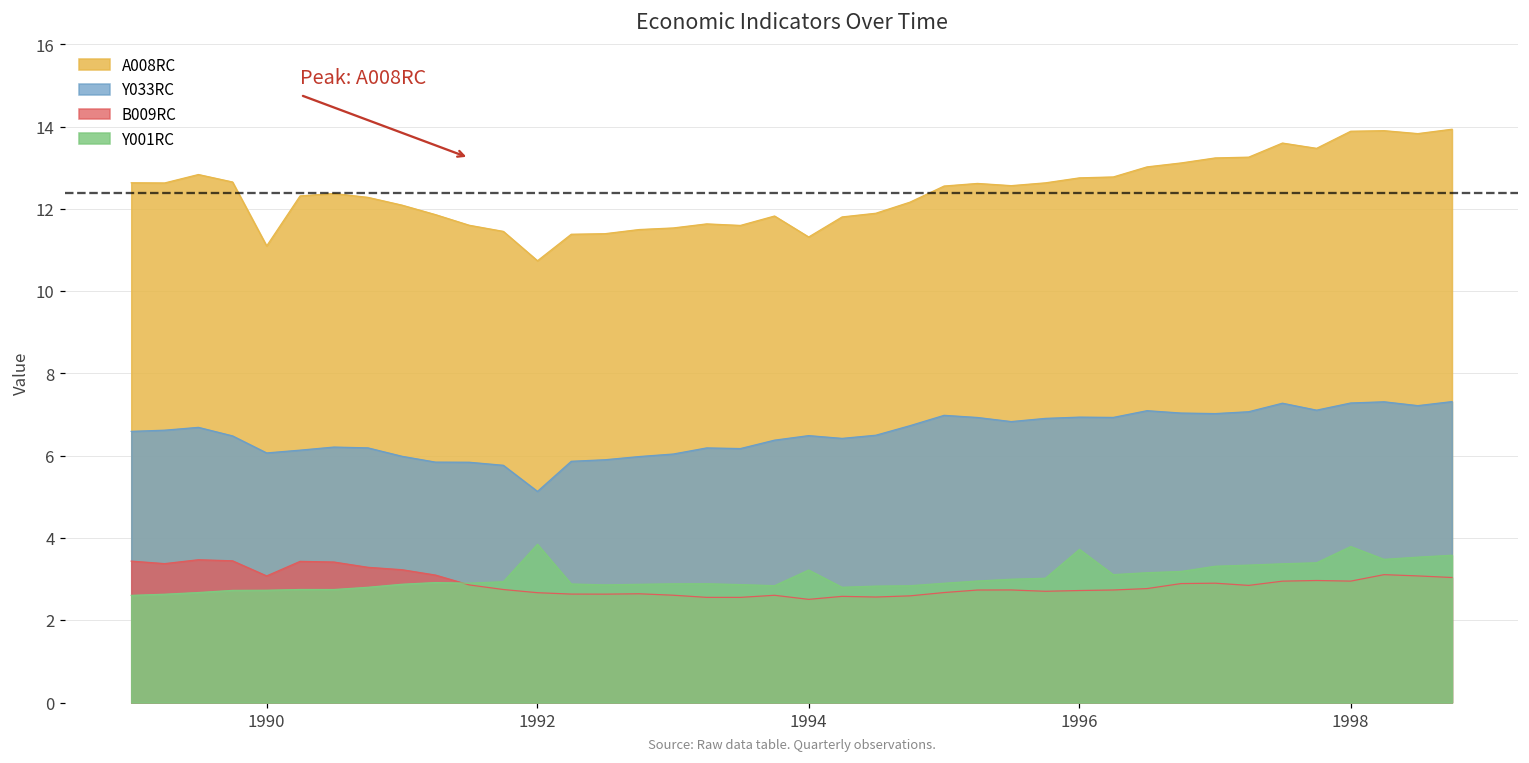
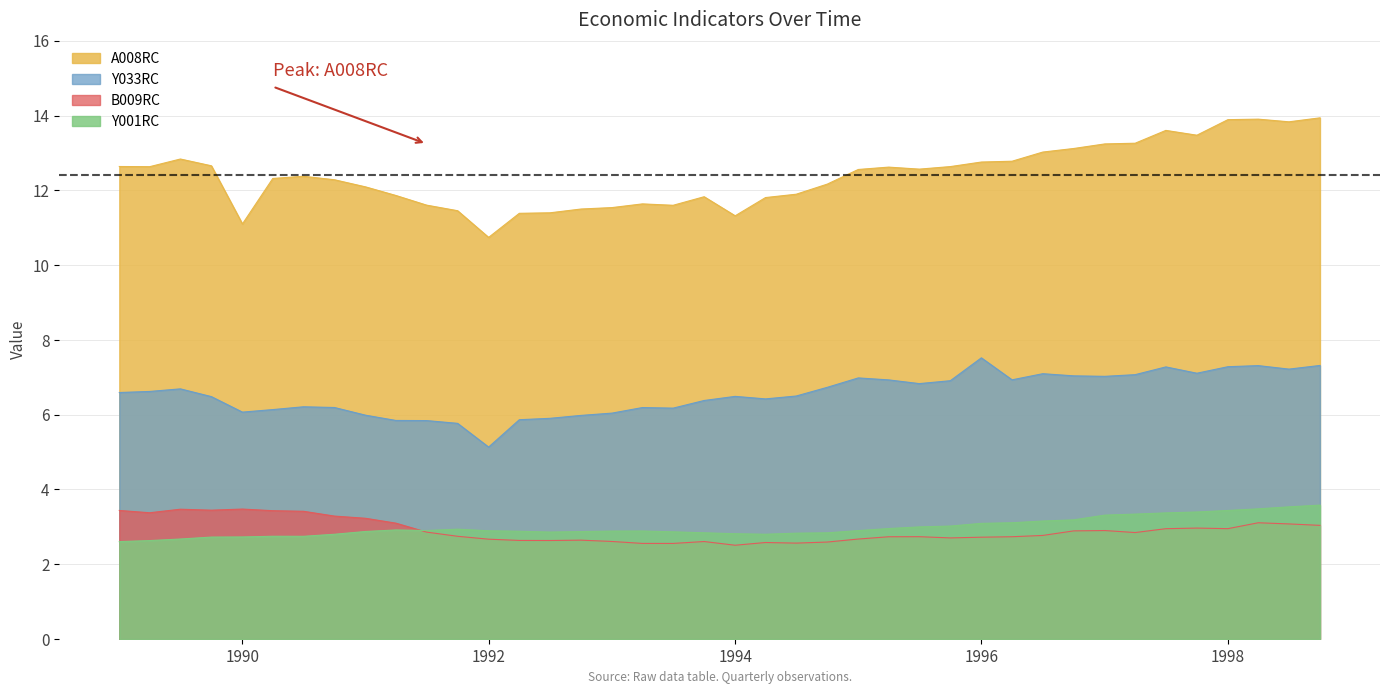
B009RC, 1990: 3.1 -> 3.5
Y001RC, 1992: 3.8 -> 2.9
Y001RC, 1994: 3.2 -> 2.8
Y033RC, 1996: 6.9 -> 7.5
Y001RC, 1996: 3.7 -> 3.1
Y001RC, 1998: 3.8 -> 3.4
